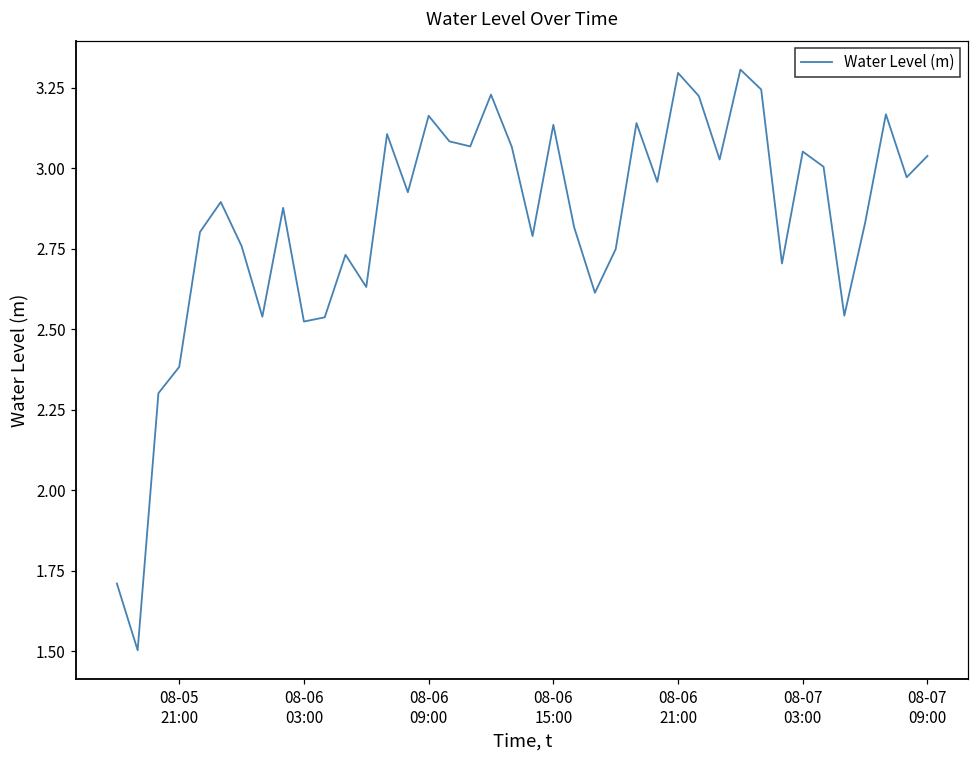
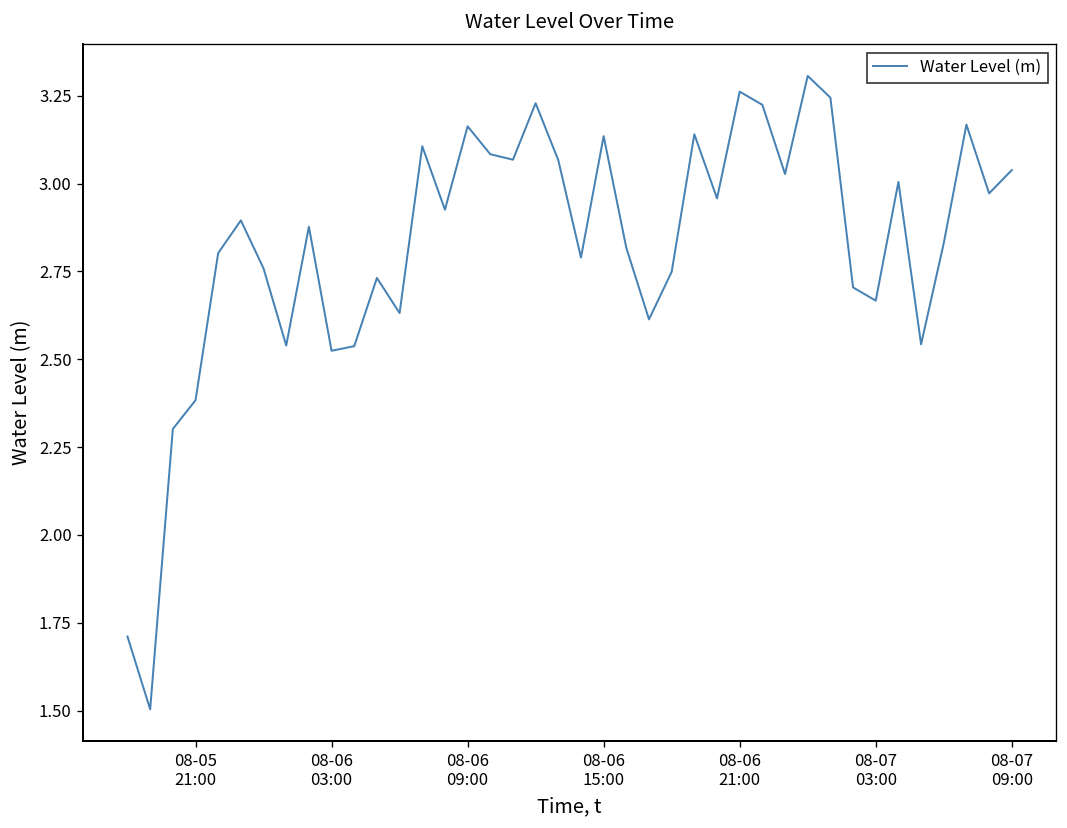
08-06 21:00: 3.30 -> 3.26
08-07 03:00: 3.05 -> 2.67
